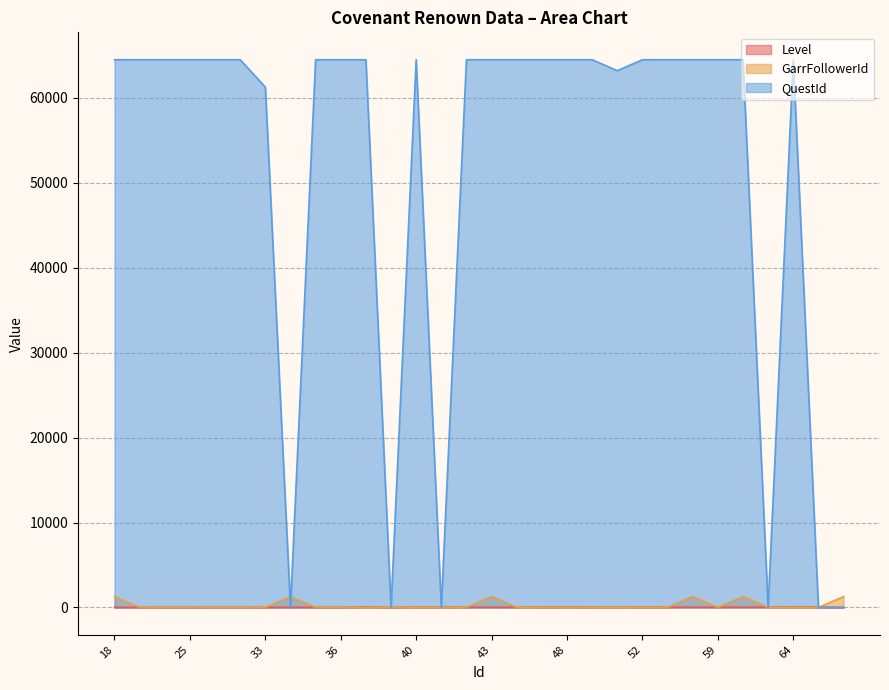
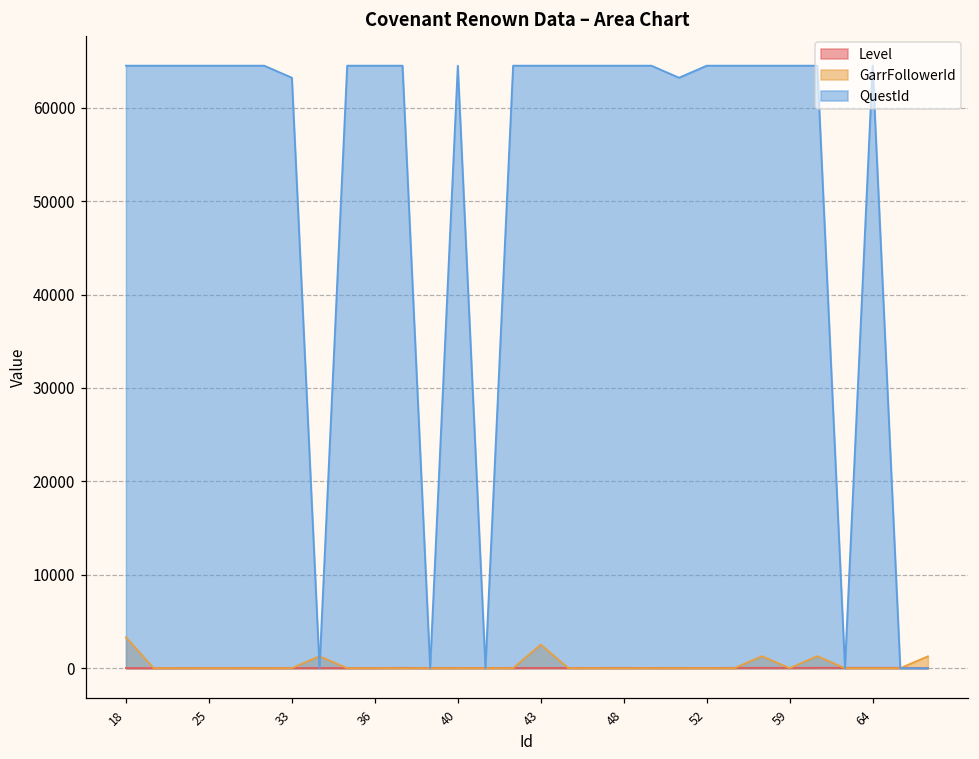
GarrFollowerId, 18: 1000 -> 3000
QuestId, 33: 61000 -> 63000
GarrFollowerId, 43: 1000 -> 3000
